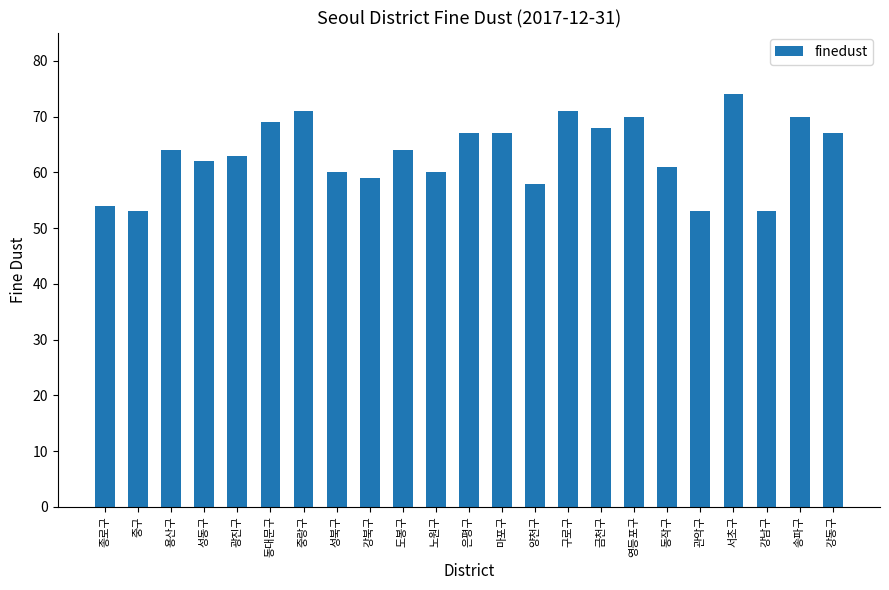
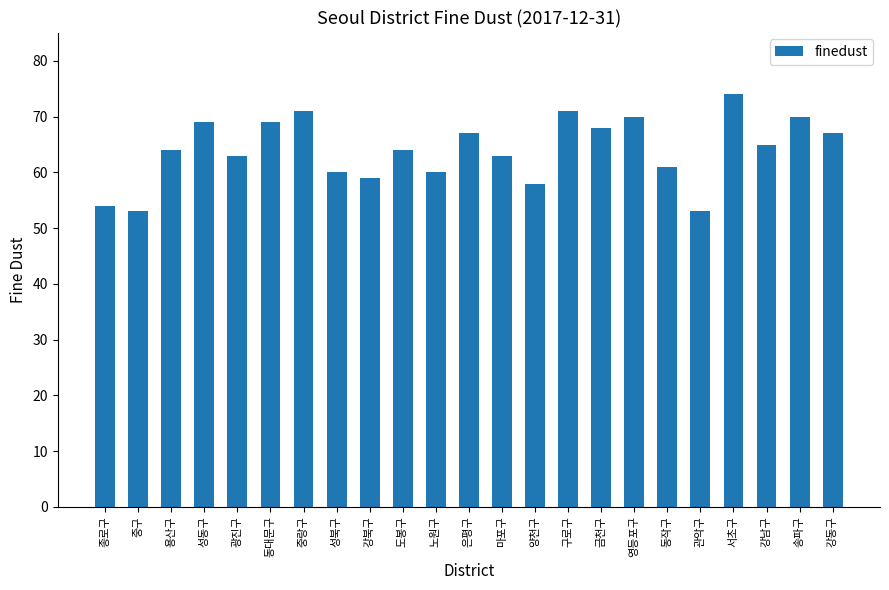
성동구: 62 -> 69
마포구: 67 -> 63
강남구: 53 -> 65
